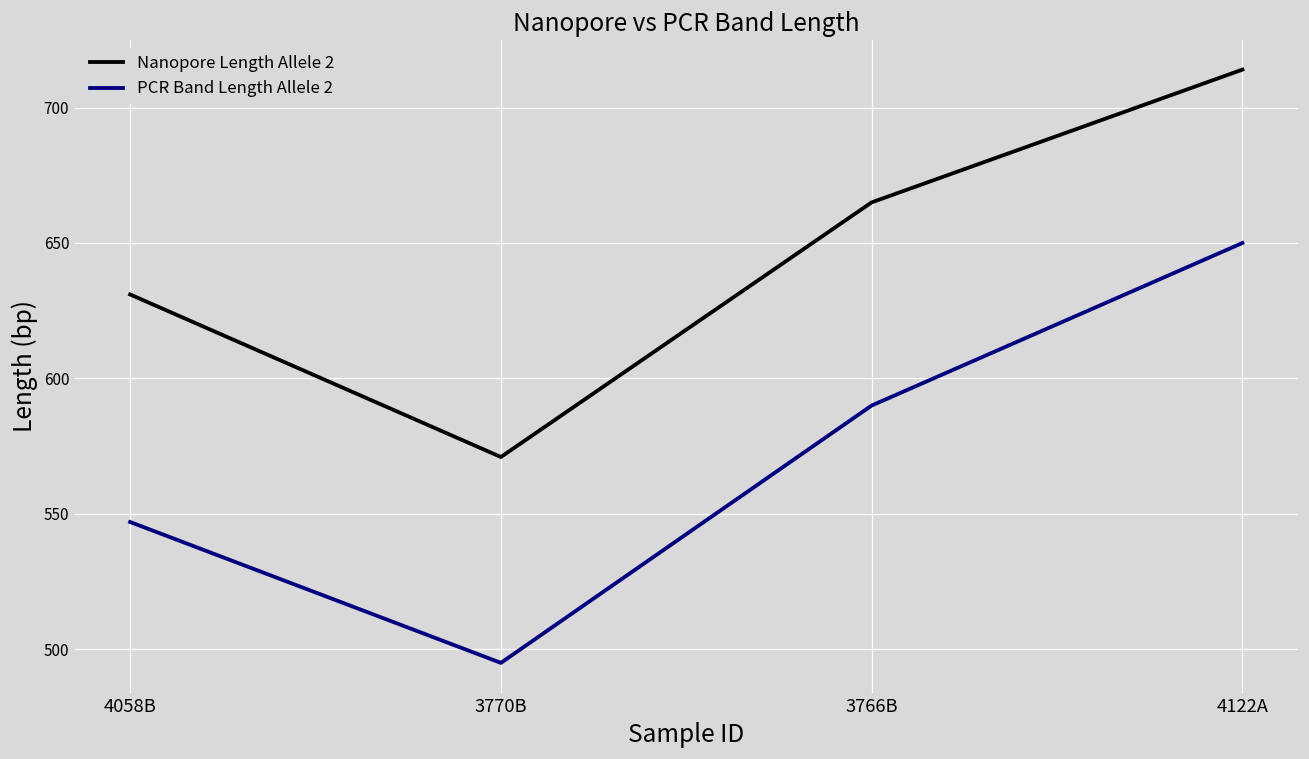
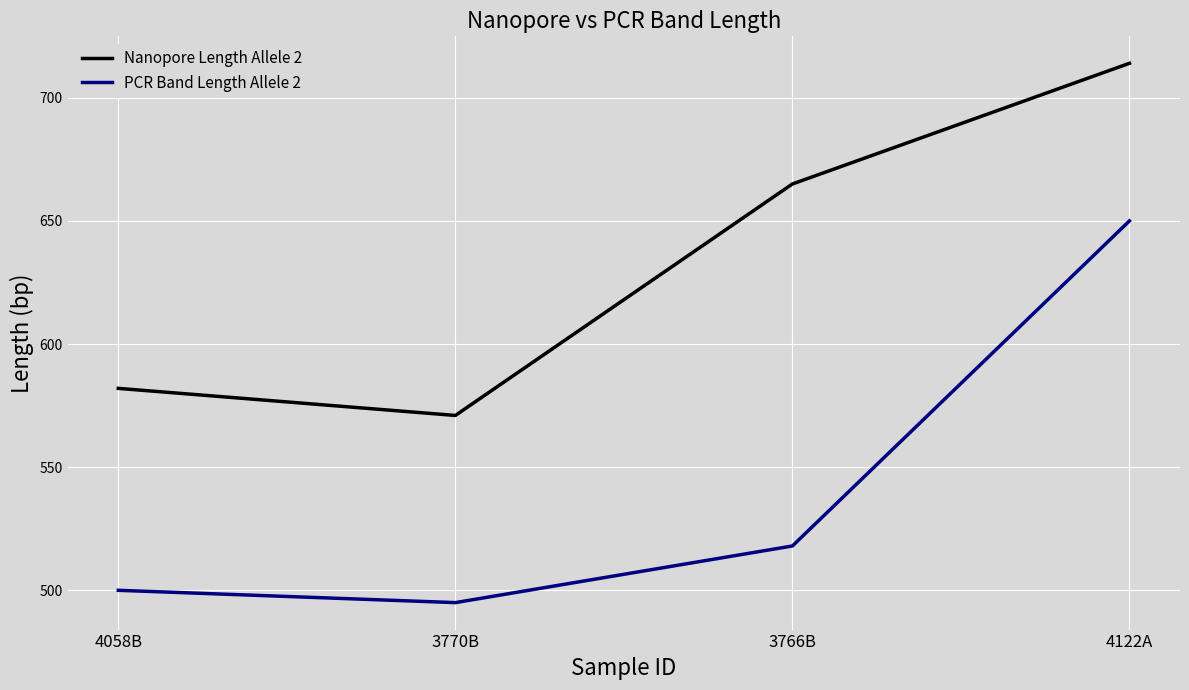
Nanopore Length Allele 2, 4058B: 631 -> 582
PCR Band Length Allele 2, 4058B: 547 -> 500
PCR Band Length Allele 2, 3766B: 590 -> 518
